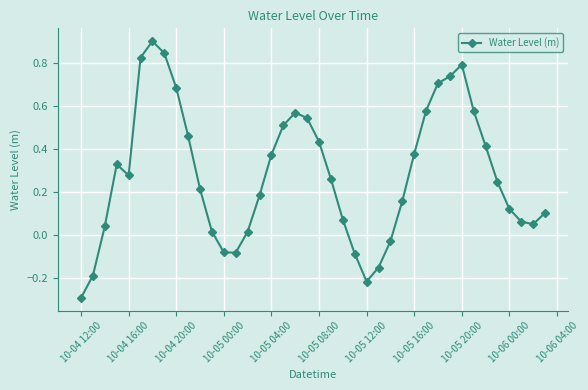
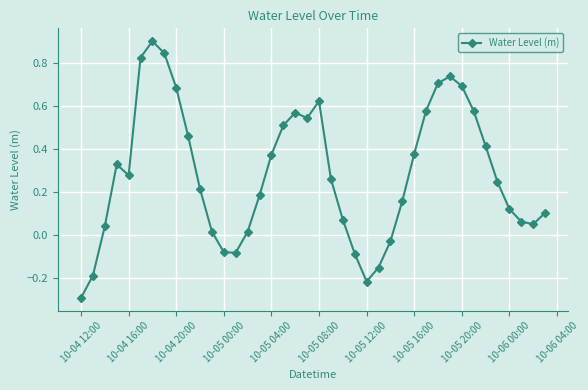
10-05 08:00: 0.43 -> 0.62
10-05 20:00: 0.79 -> 0.69
